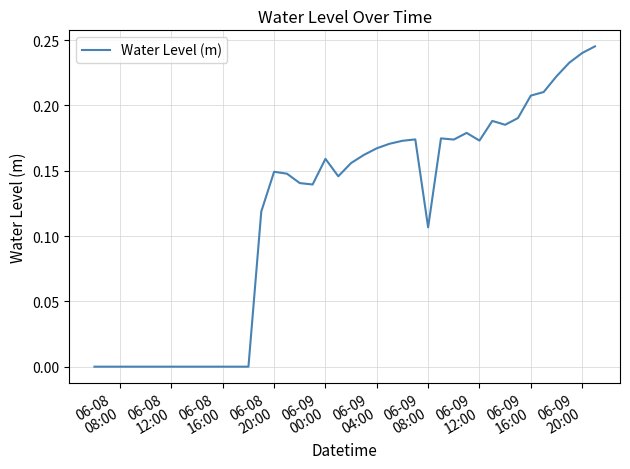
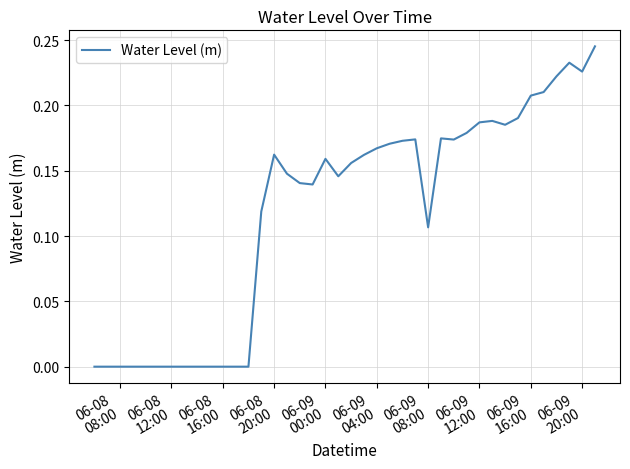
06-08 20:00: 0.149 -> 0.162
06-09 12:00: 0.173 -> 0.187
06-09 20:00: 0.240 -> 0.226
